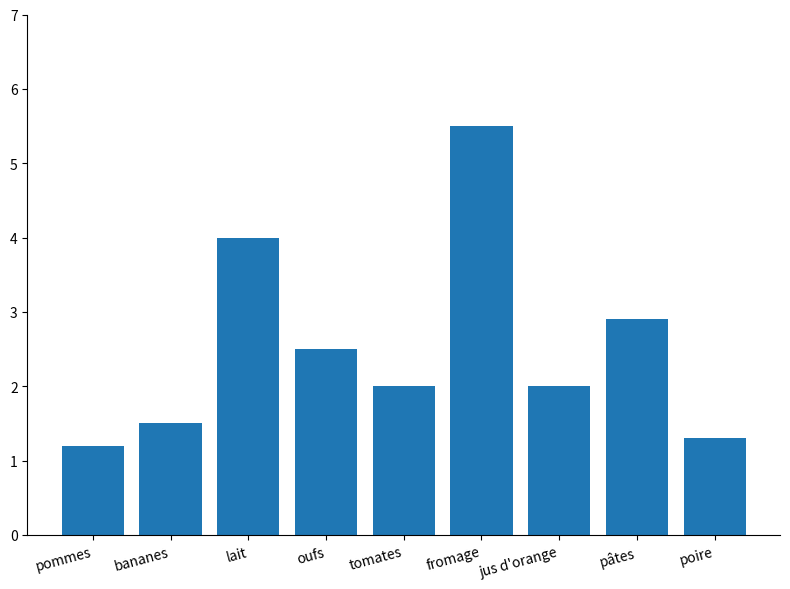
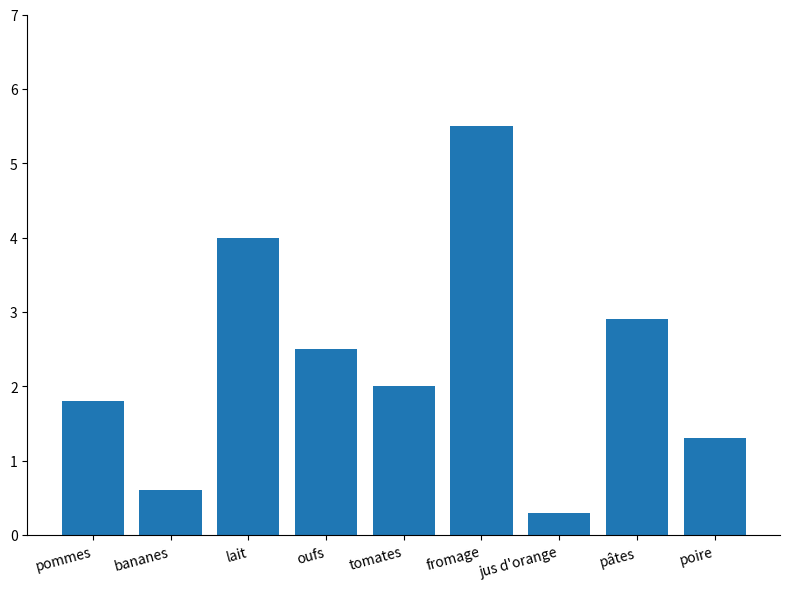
pommes: 1.2 -> 1.8
bananes: 1.5 -> 0.6
jus d'orange: 2.0 -> 0.3
